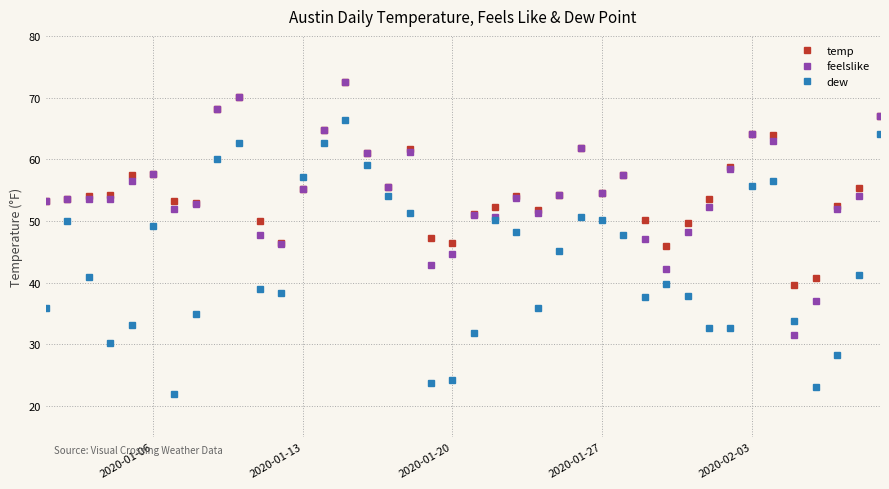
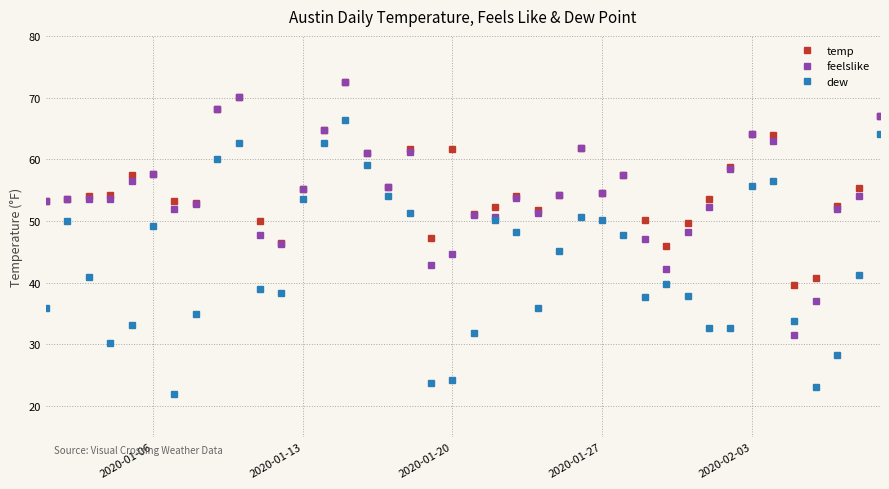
dew, 2020-01-13: 57 -> 54
temp, 2020-01-20: 47 -> 62
